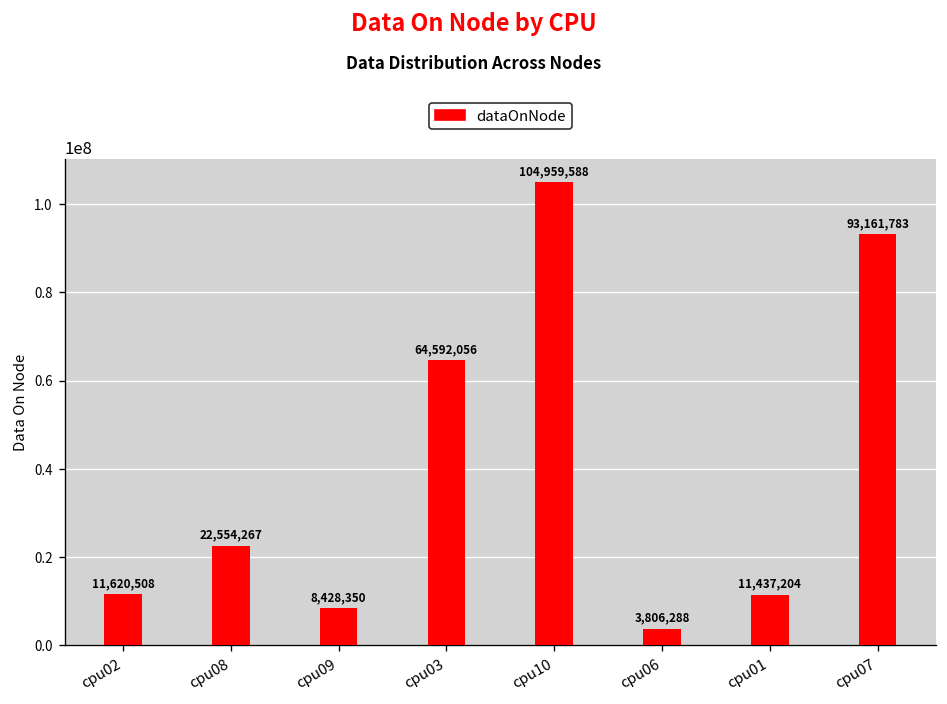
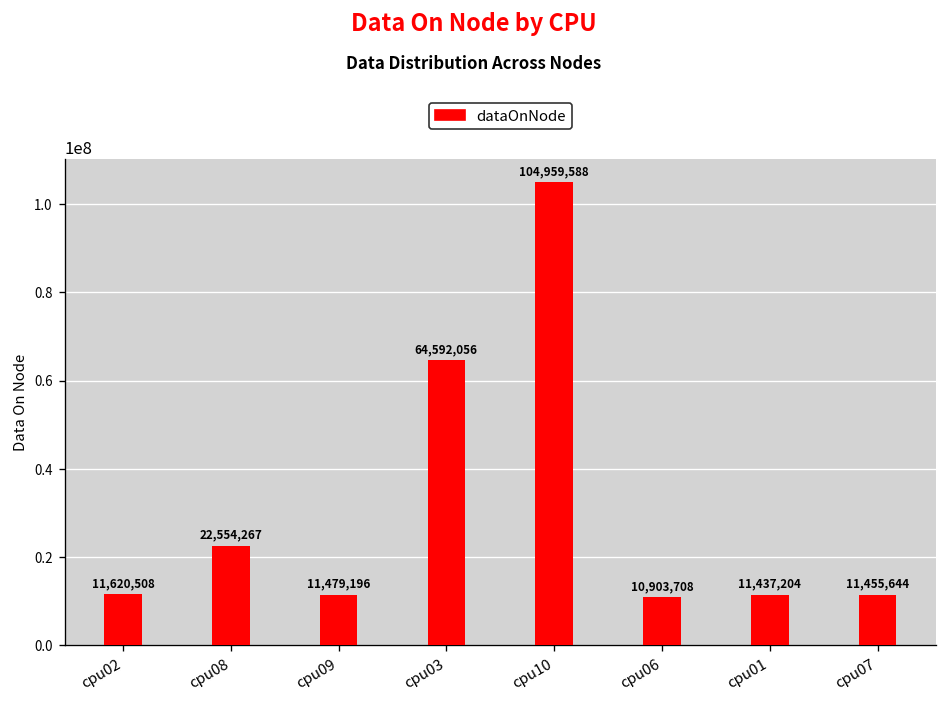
cpu09: 8,428,350 -> 11,479,196
cpu06: 3,806,288 -> 10,903,708
cpu07: 93,161,783 -> 11,455,644
